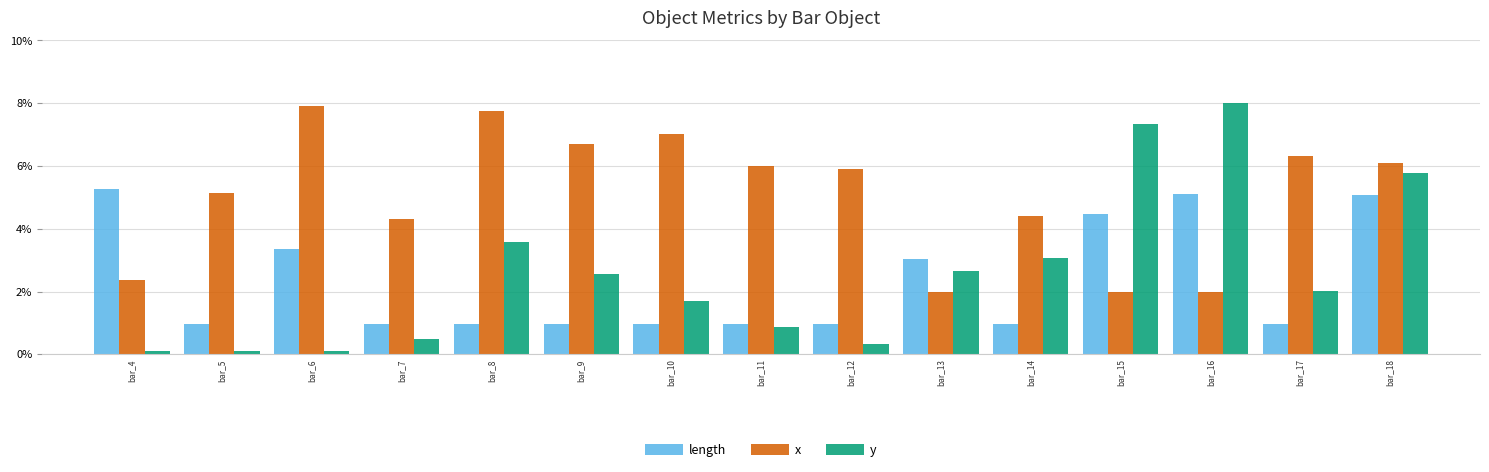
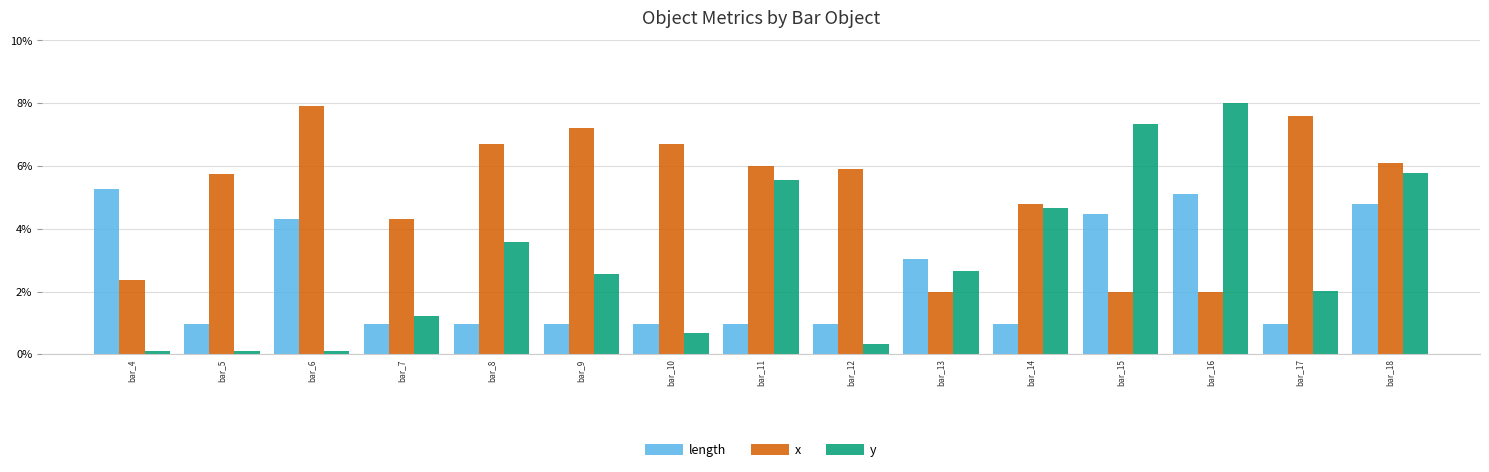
x, bar_5: 5.1% -> 5.8%
length, bar_6: 3.4% -> 4.3%
y, bar_7: 0.5% -> 1.2%
x, bar_8: 7.8% -> 6.7%
x, bar_9: 6.7% -> 7.2%
x, bar_10: 7.0% -> 6.7%
y, bar_10: 1.7% -> 0.7%
y, bar_11: 0.9% -> 5.5%
x, bar_14: 4.4% -> 4.8%
y, bar_14: 3.1% -> 4.7%
x, bar_17: 6.3% -> 7.6%
length, bar_18: 5.1% -> 4.8%
